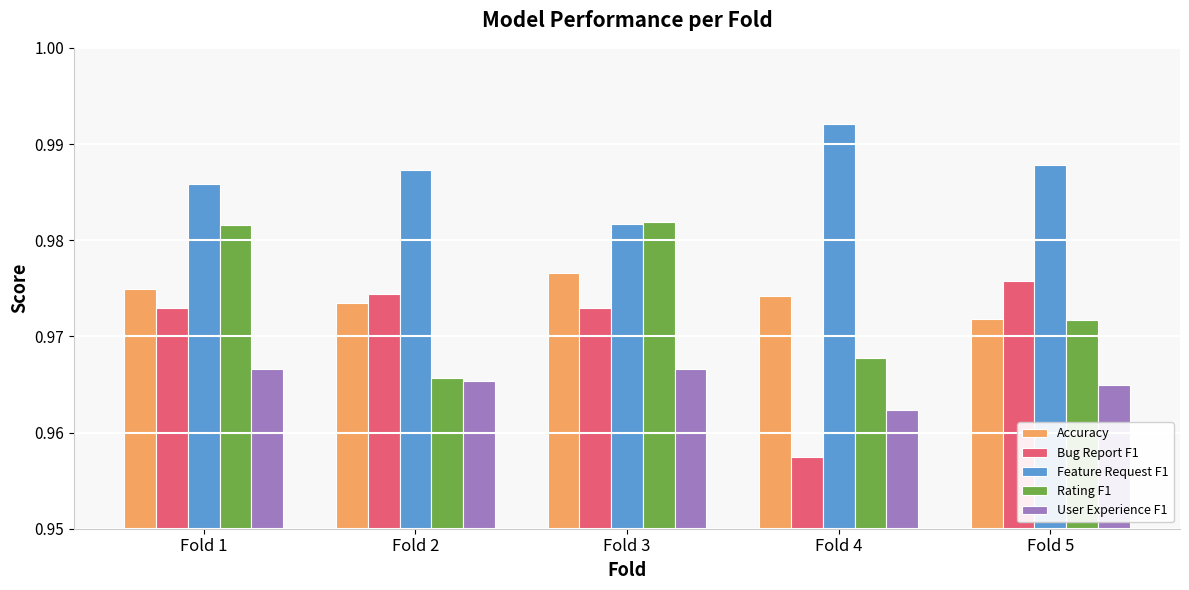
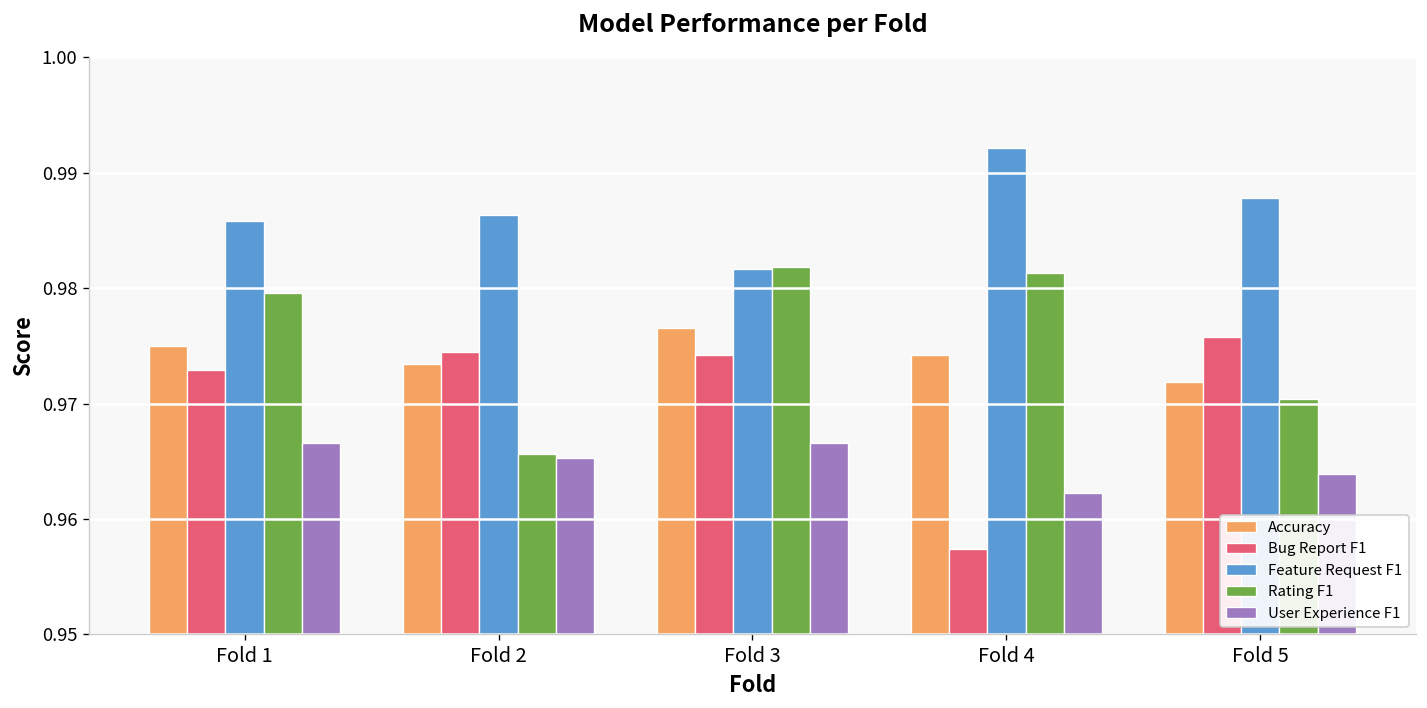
Rating F1, Fold 1: 0.982 -> 0.980
Feature Request F1, Fold 2: 0.987 -> 0.986
Bug Report F1, Fold 3: 0.973 -> 0.974
Rating F1, Fold 4: 0.968 -> 0.981
Rating F1, Fold 5: 0.972 -> 0.970
User Experience F1, Fold 5: 0.965 -> 0.964
